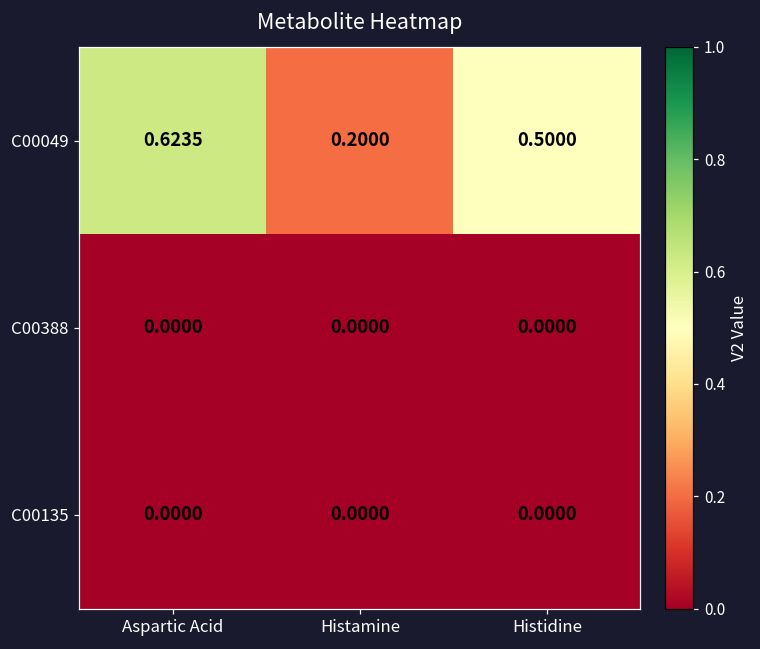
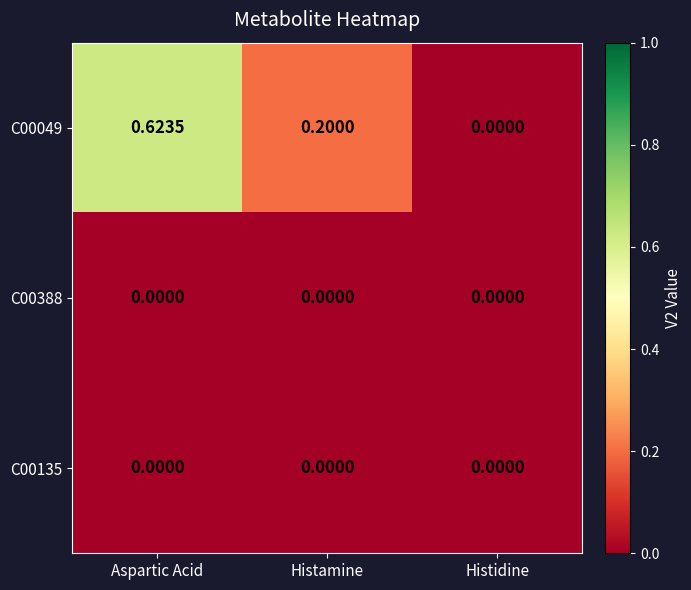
C00049, Histidine: 0.5000 -> 0.0000
